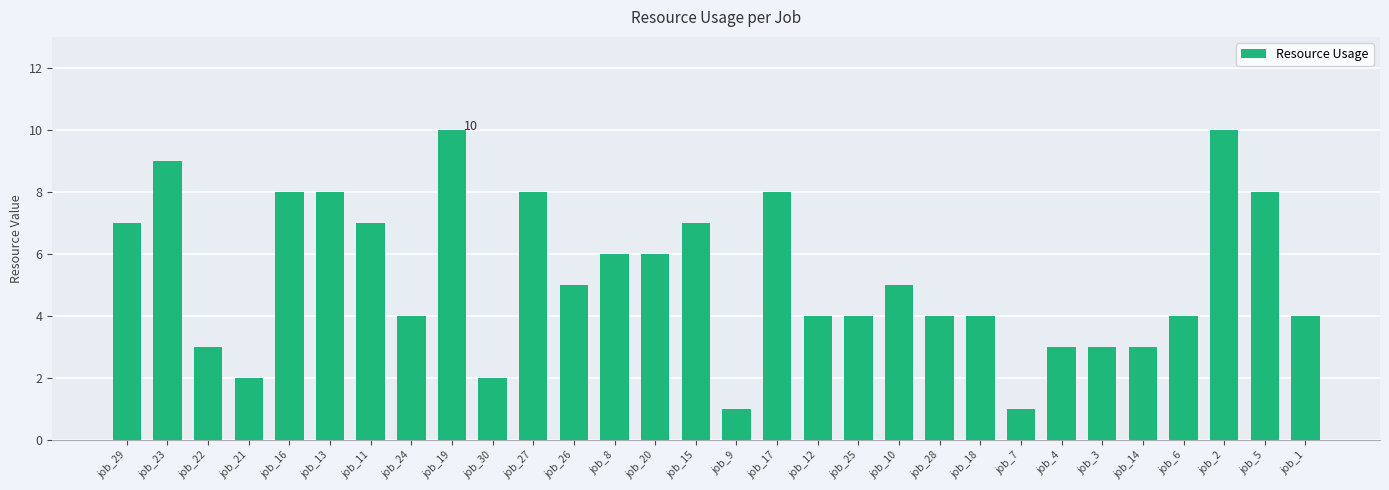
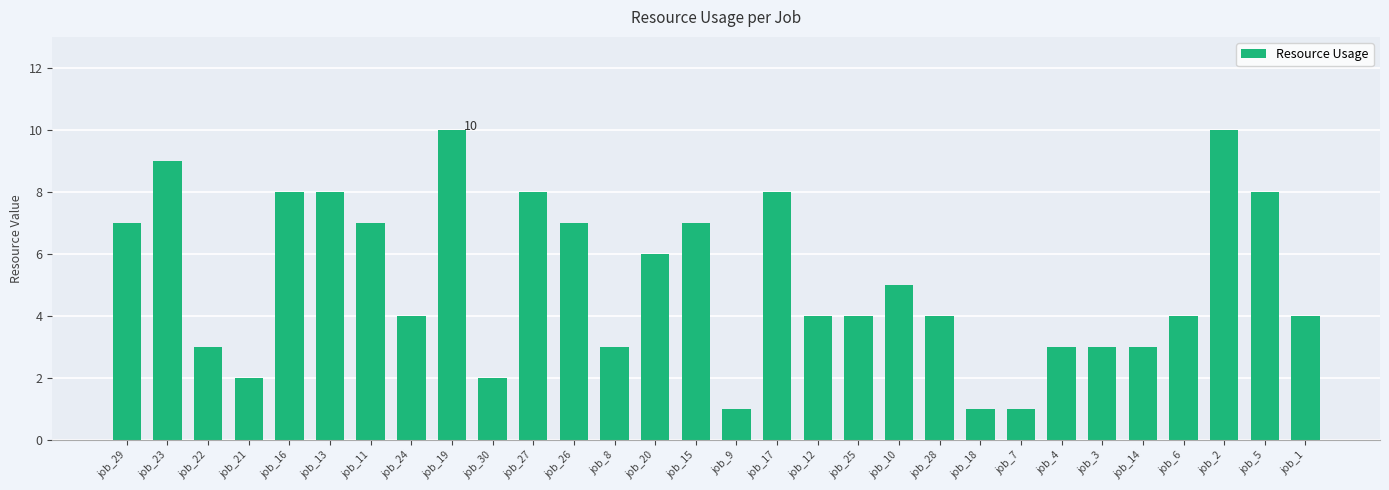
job_26: 5 -> 7
job_8: 6 -> 3
job_18: 4 -> 1
